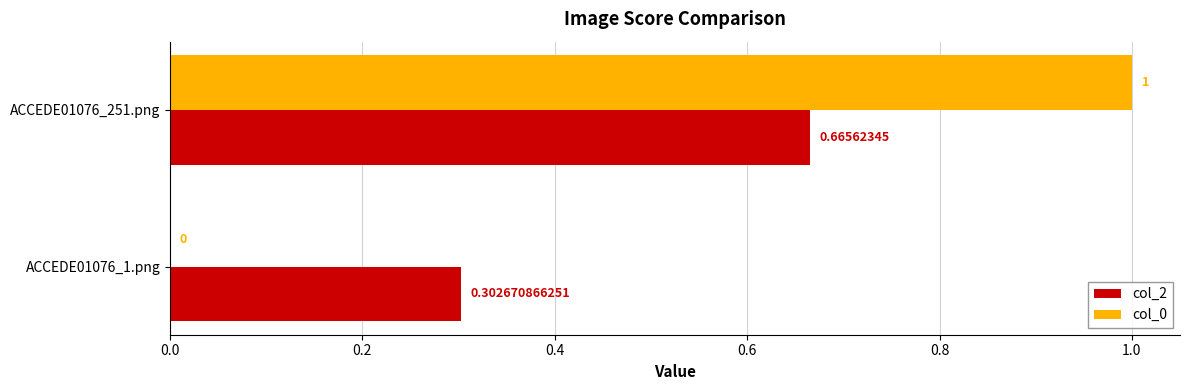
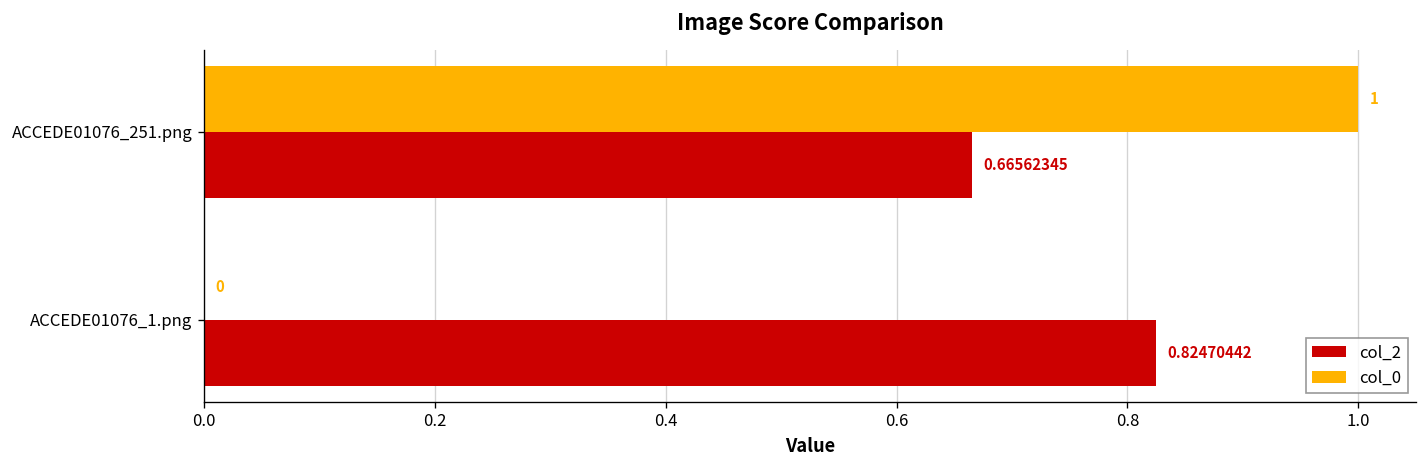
col_2, ACCEDE01076_1.png: 0.302670866251 -> 0.82470442
